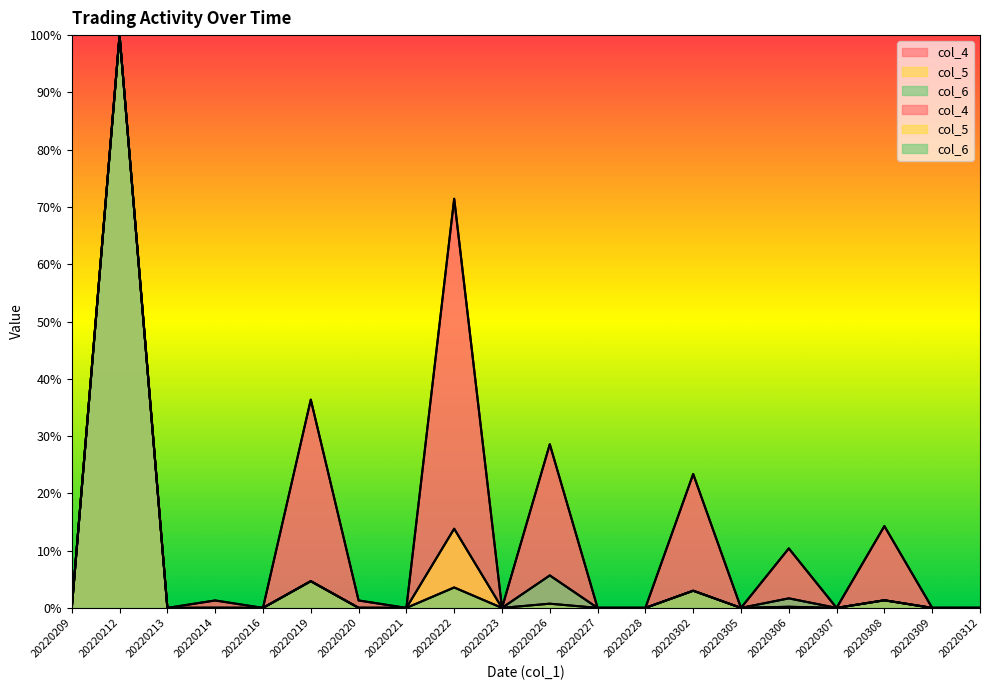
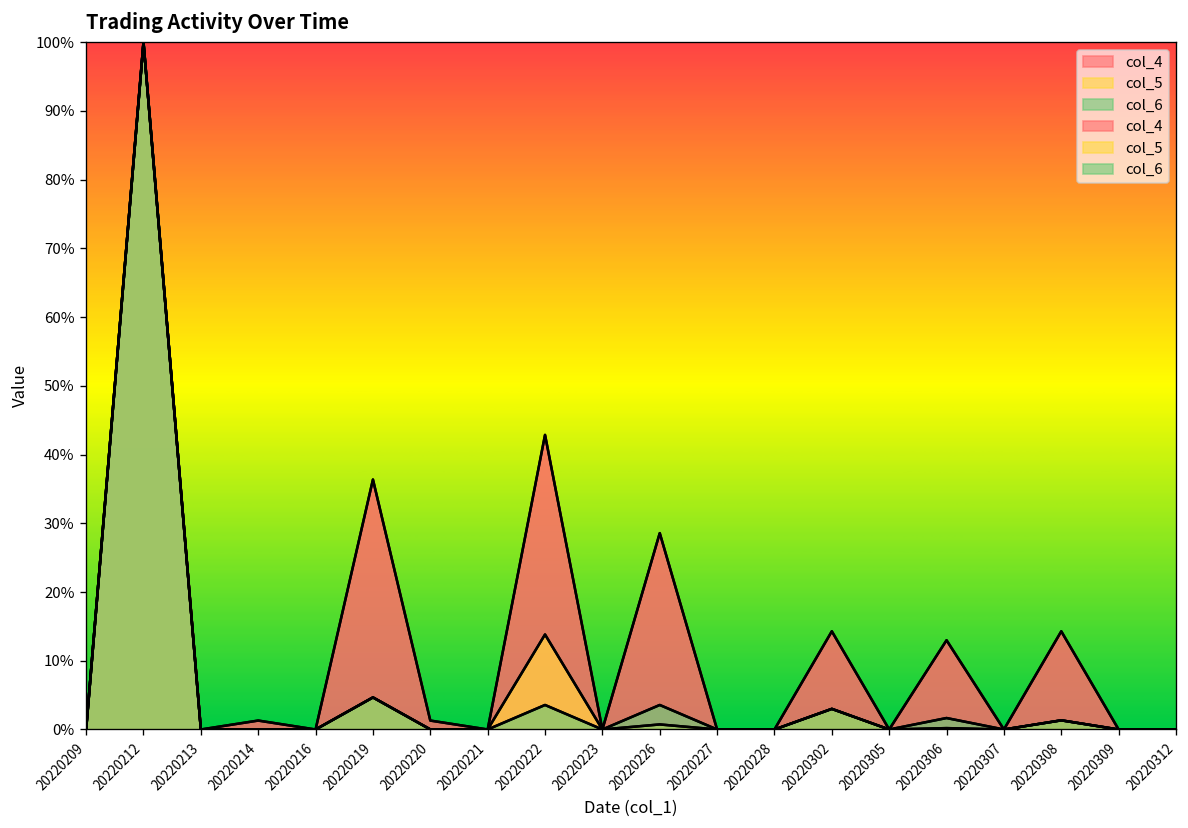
col_4, 20220222: 71% -> 43%
col_6, 20220226: 6% -> 4%
col_4, 20220302: 23% -> 14%
col_4, 20220306: 10% -> 13%
